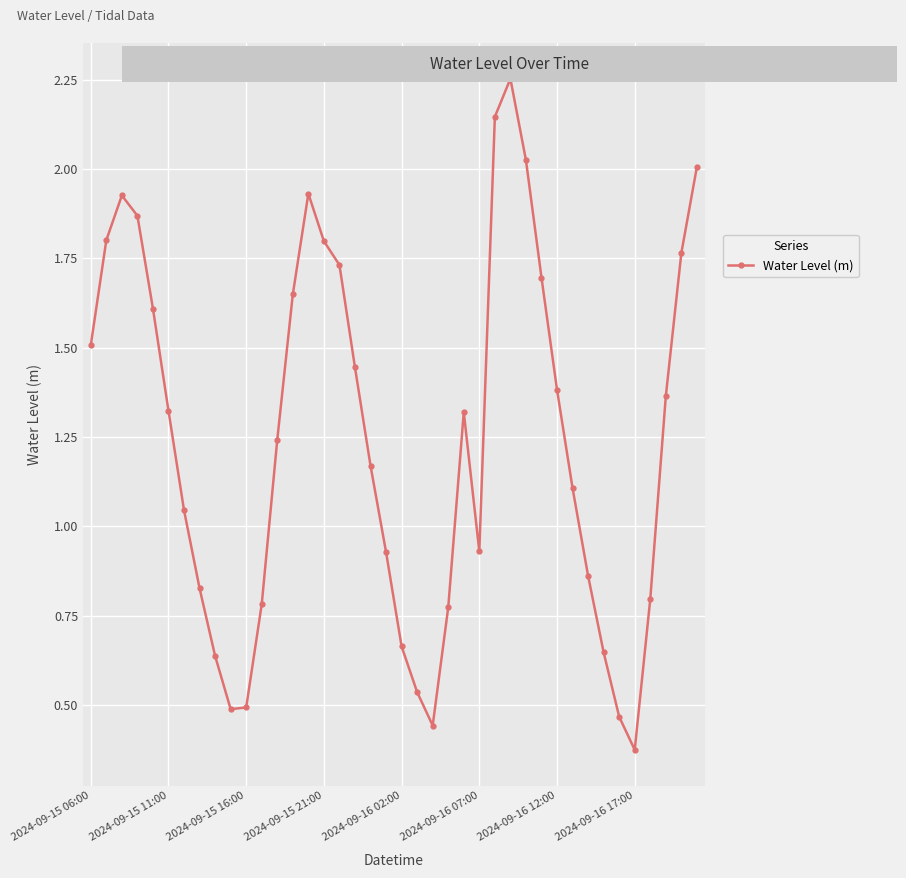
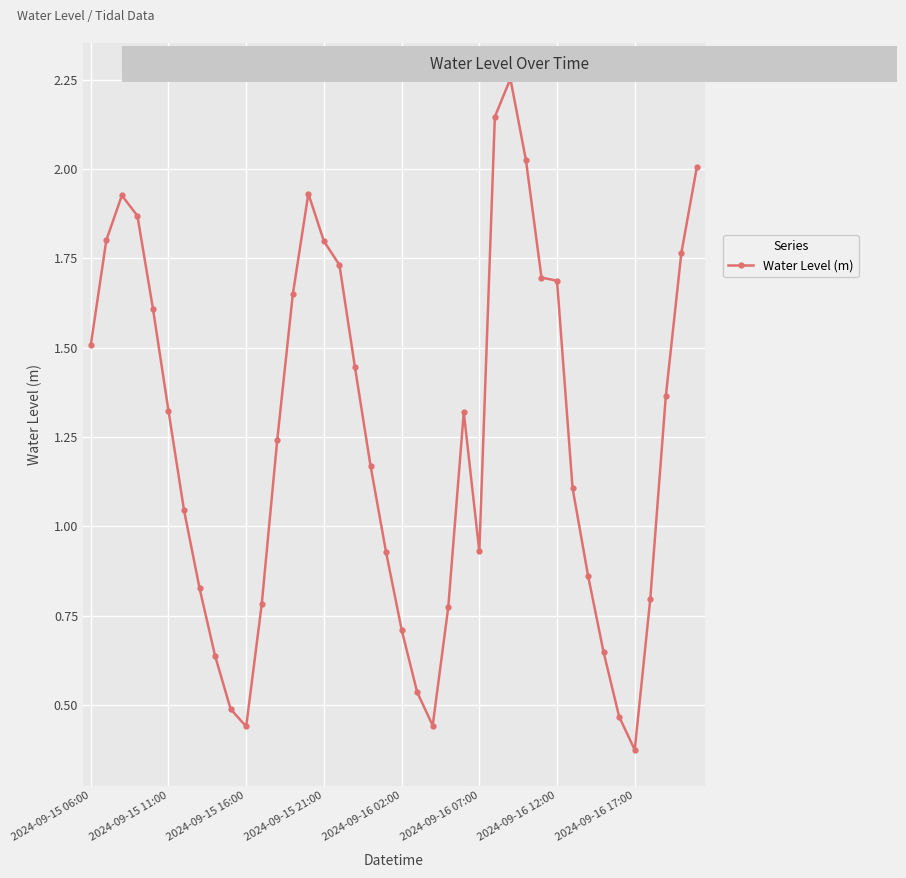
2024-09-15 16:00: 0.49 -> 0.44
2024-09-16 02:00: 0.66 -> 0.71
2024-09-16 12:00: 1.38 -> 1.69
